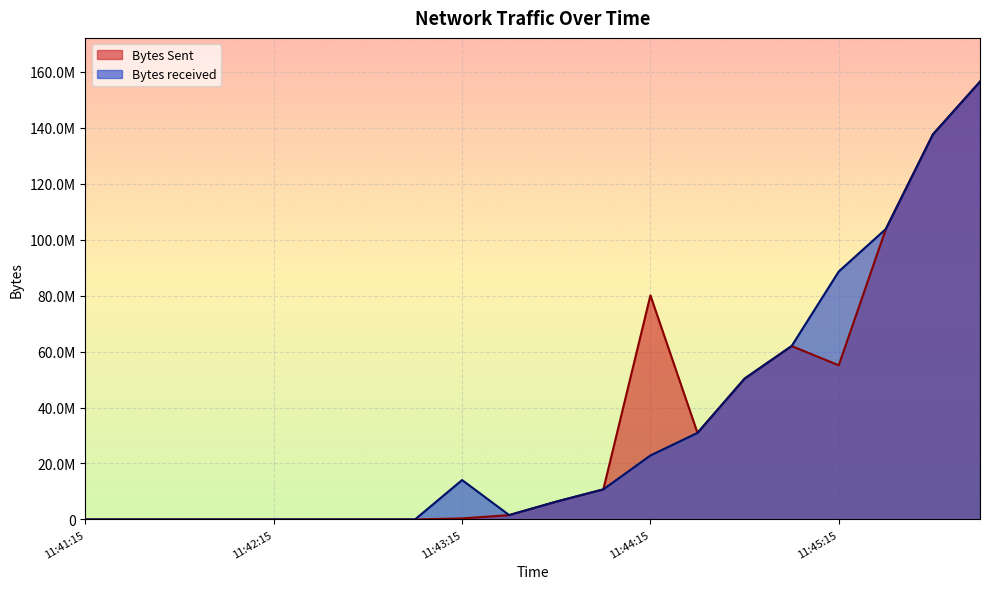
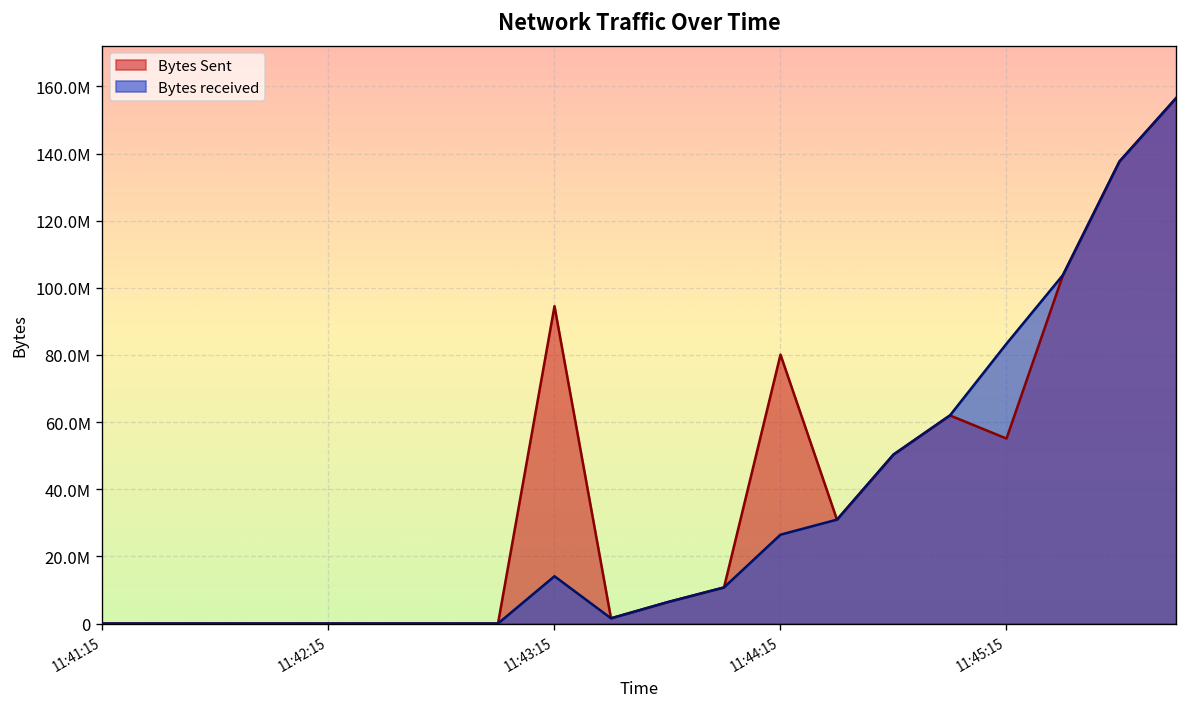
Bytes Sent, 11:43:15: 0 -> 95000000
Bytes received, 11:44:15: 23000000 -> 26000000
Bytes received, 11:45:15: 89000000 -> 83000000
